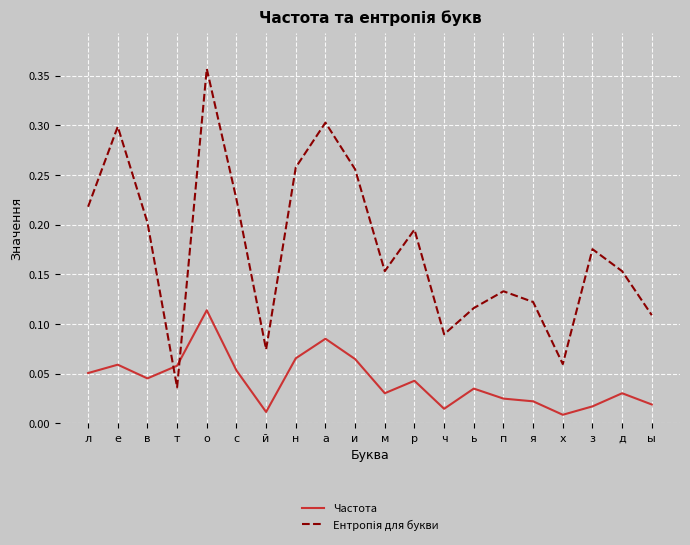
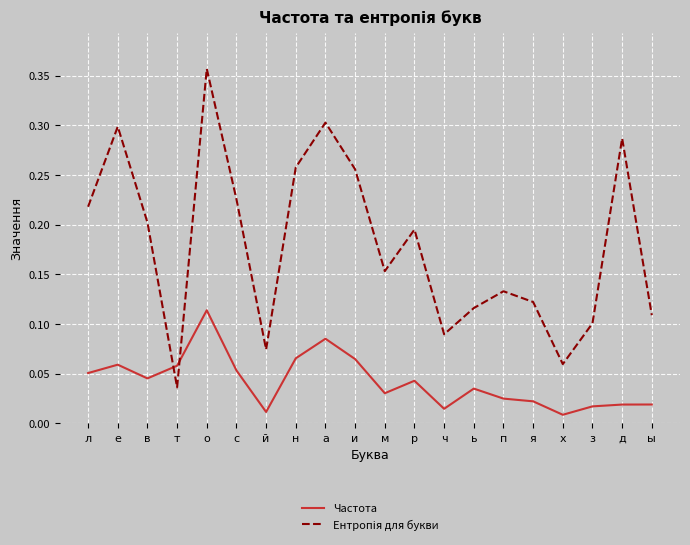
Ентропія для букви, з: 0.18 -> 0.10
Частота, д: 0.03 -> 0.02
Ентропія для букви, д: 0.15 -> 0.29
